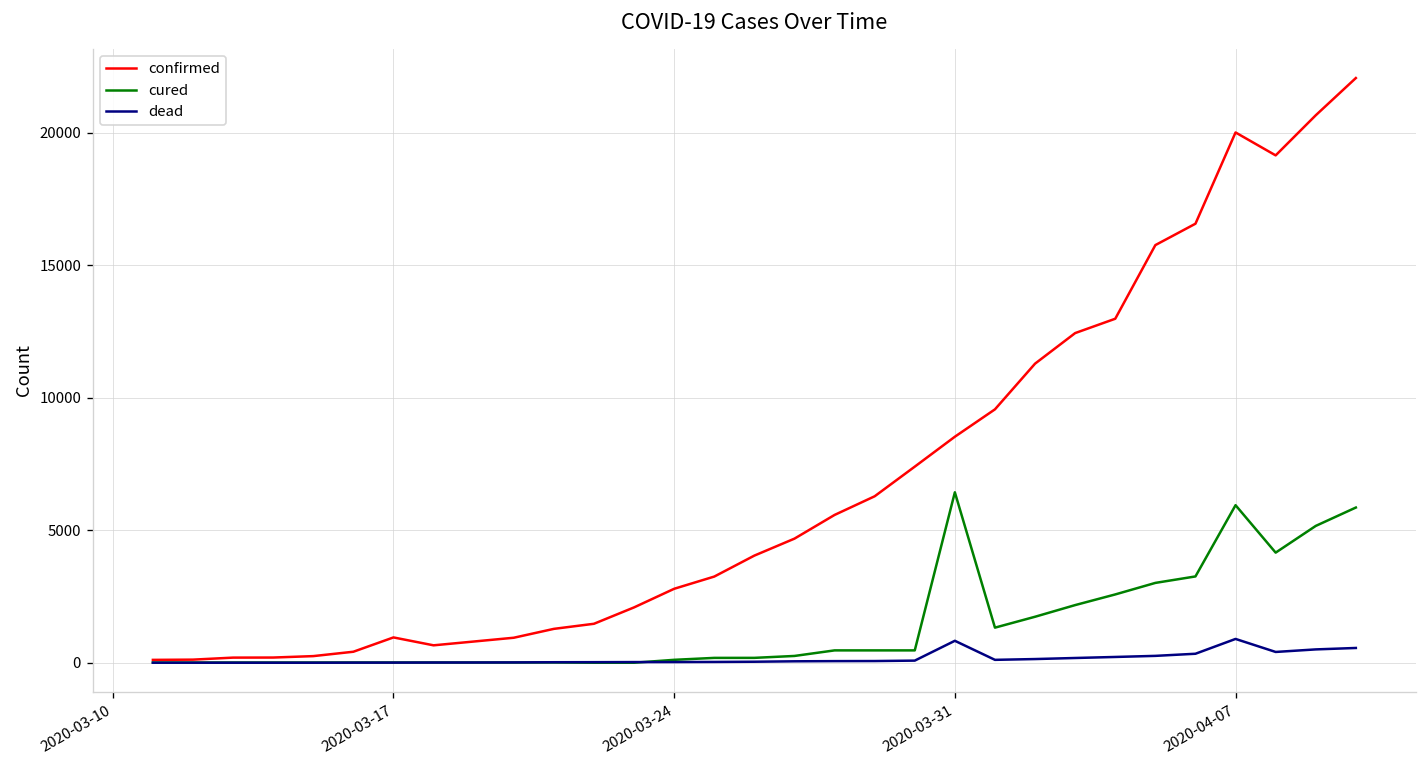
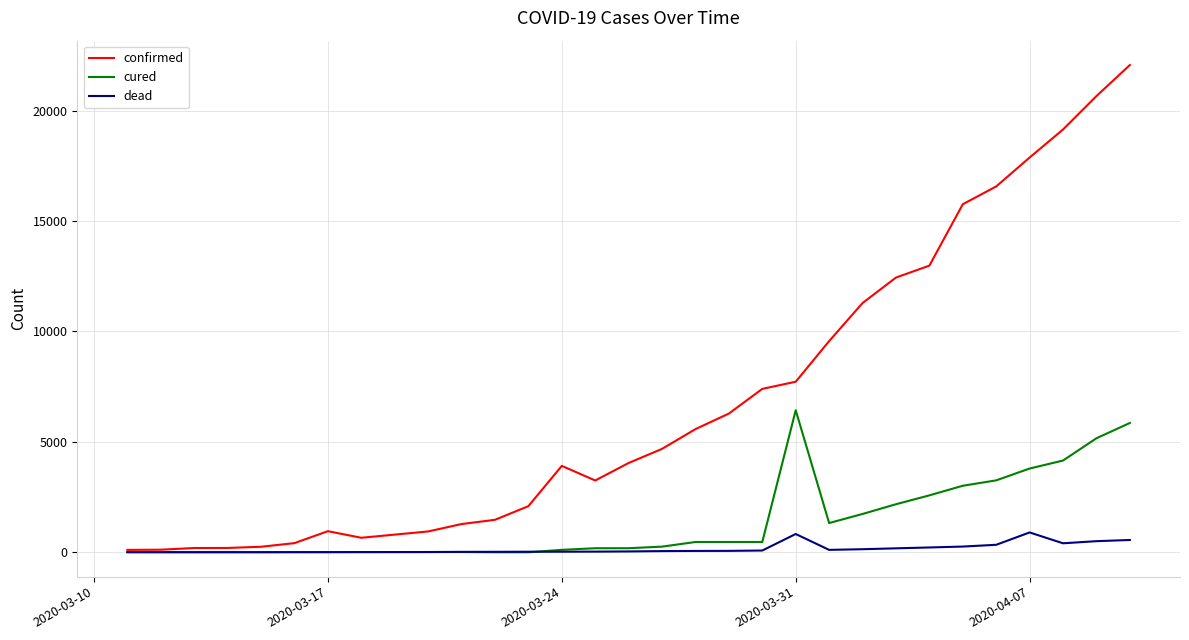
confirmed, 2020-03-24: 2800 -> 3900
confirmed, 2020-03-31: 8500 -> 7700
confirmed, 2020-04-07: 20000 -> 17900
cured, 2020-04-07: 5900 -> 3800
